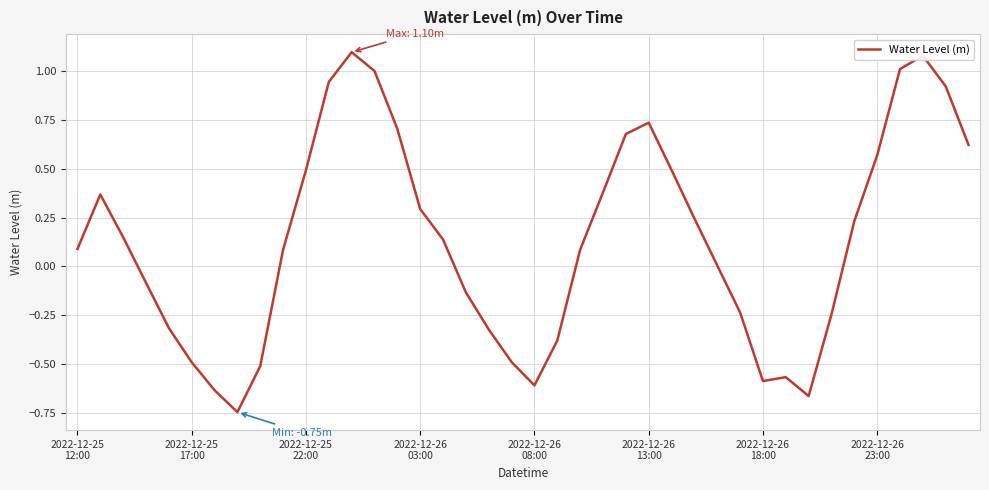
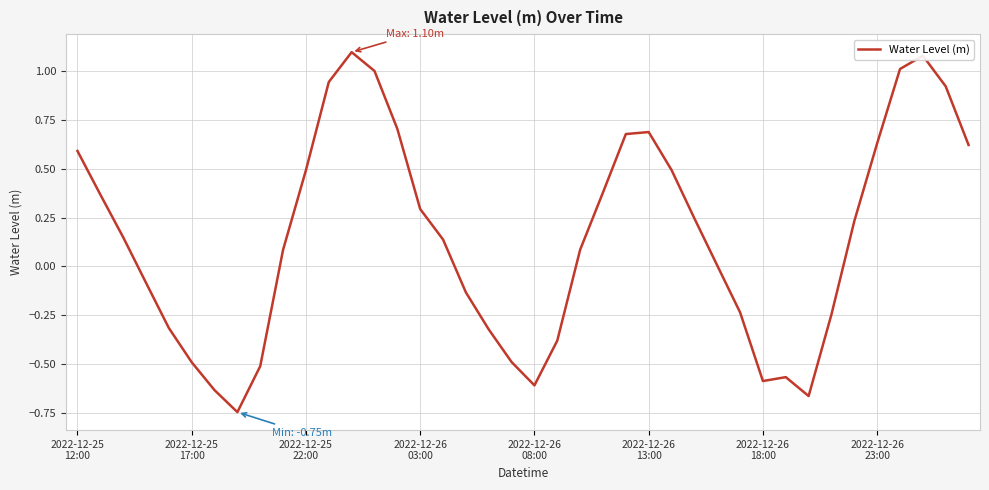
2022-12-25 12:00: 0.09 -> 0.59
2022-12-26 13:00: 0.74 -> 0.69
2022-12-26 23:00: 0.57 -> 0.63
